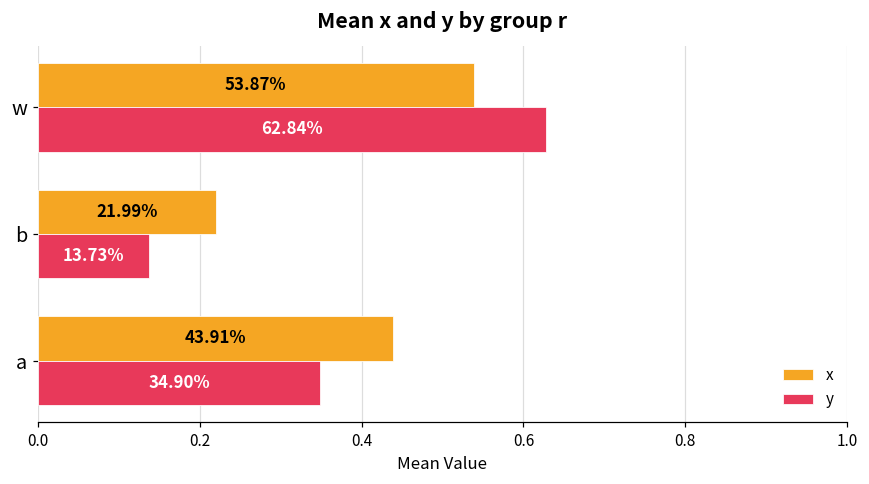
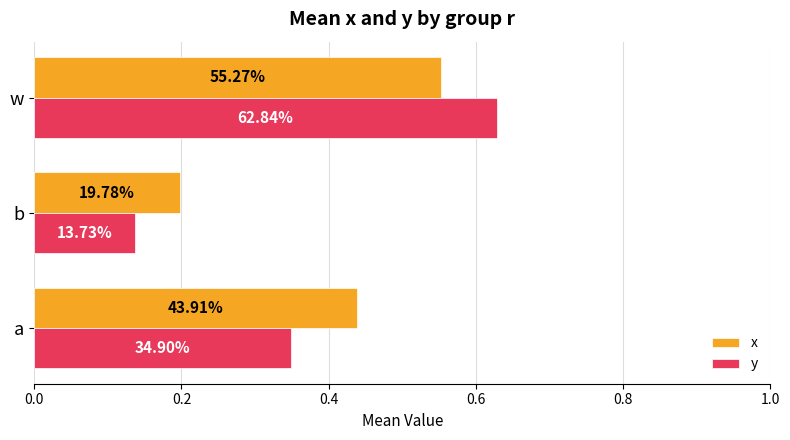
x, w: 53.87% -> 55.27%
x, b: 21.99% -> 19.78%
